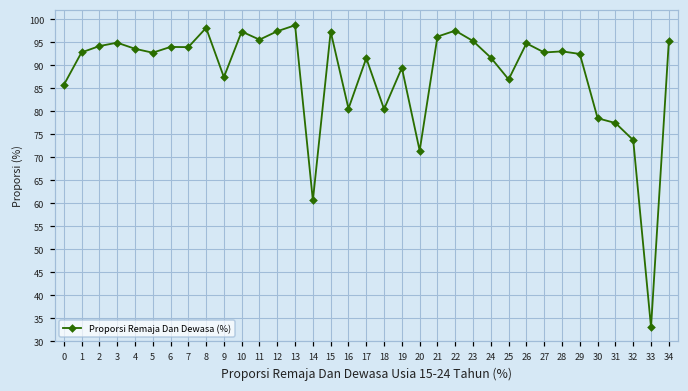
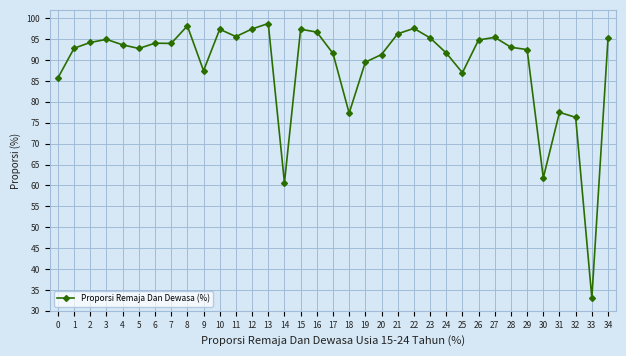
16: 81 -> 97
18: 81 -> 77
20: 71 -> 91
27: 93 -> 95
30: 79 -> 62
32: 74 -> 76
